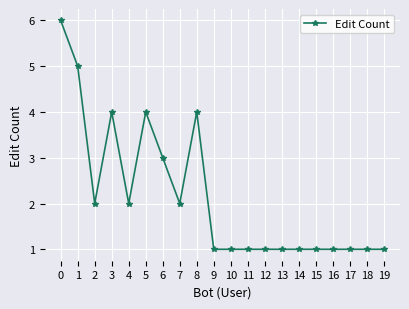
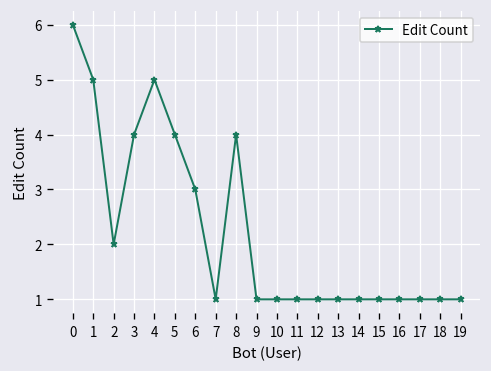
4: 2 -> 5
7: 2 -> 1
